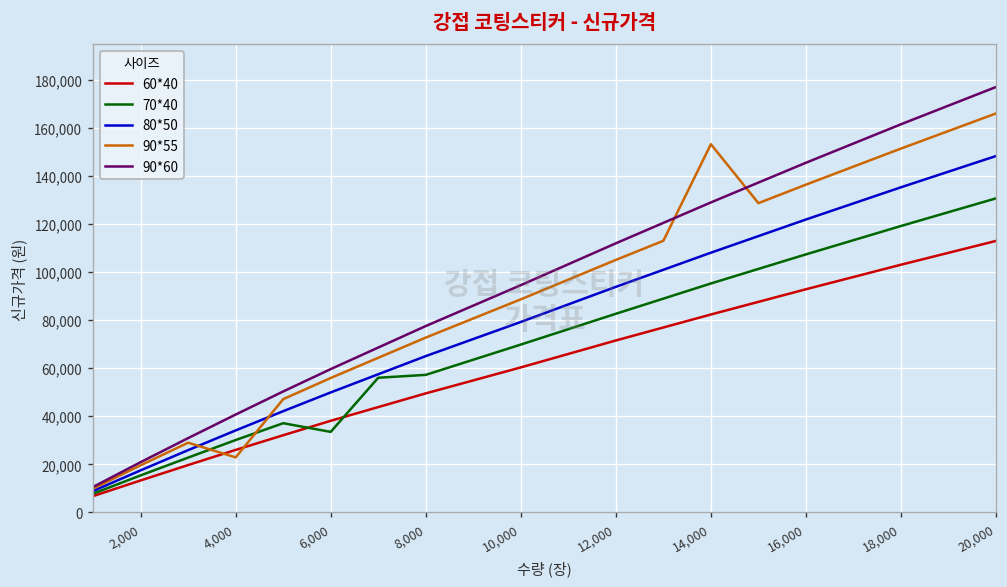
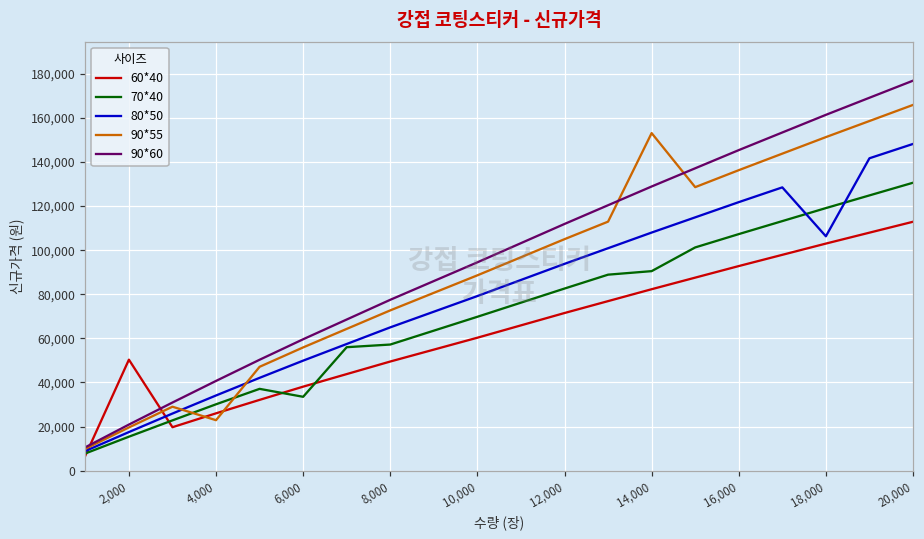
60*40, 2,000: 13,000 -> 50,000
70*40, 14,000: 95,000 -> 90,000
80*50, 18,000: 135,000 -> 106,000
